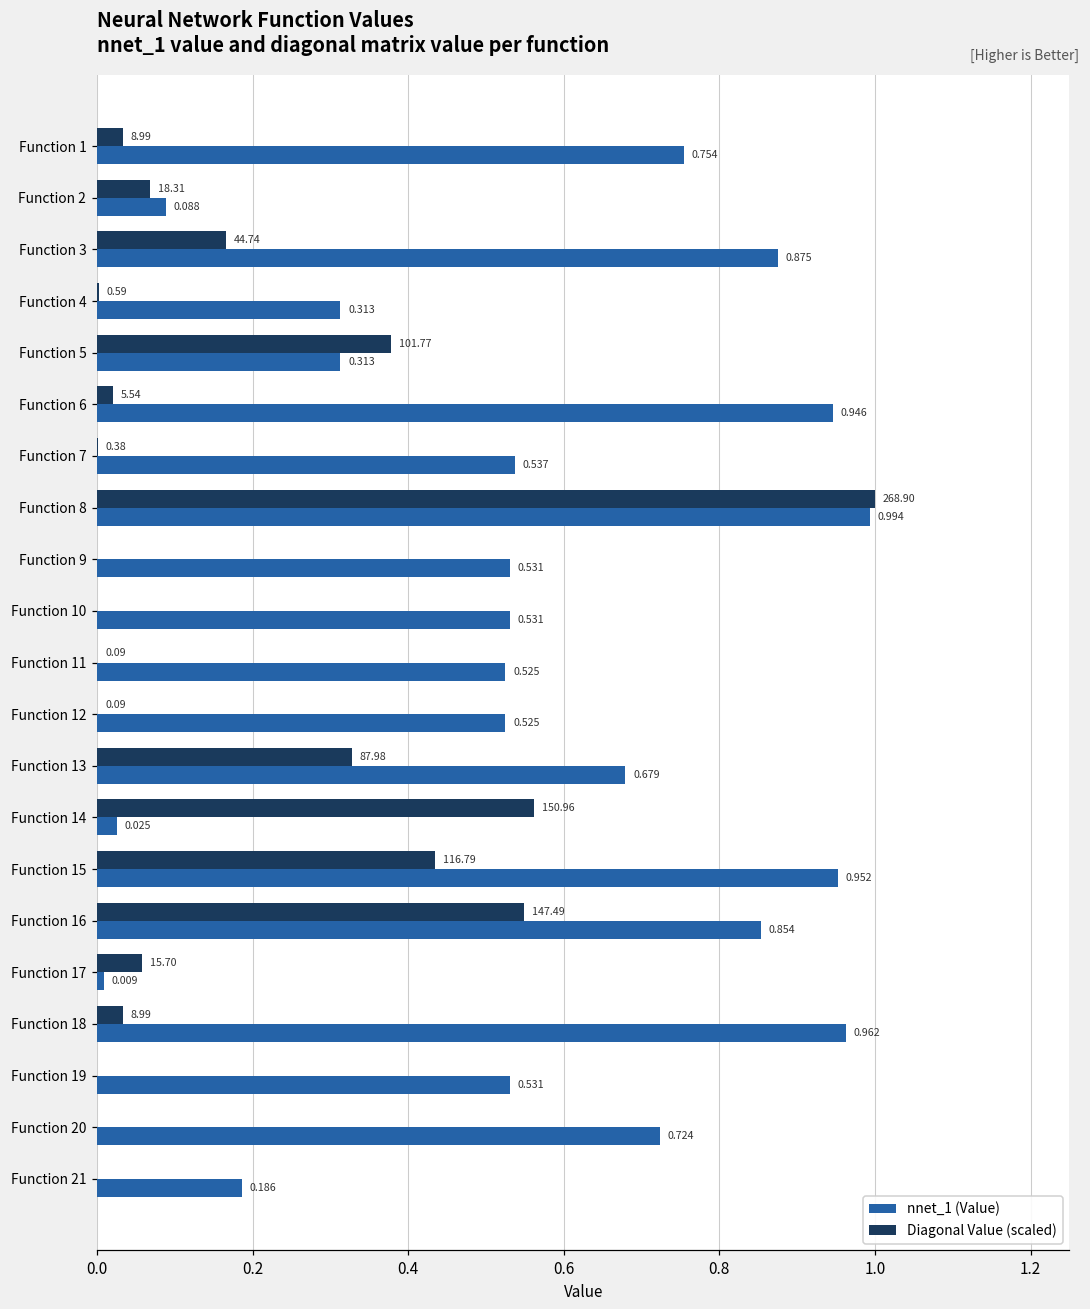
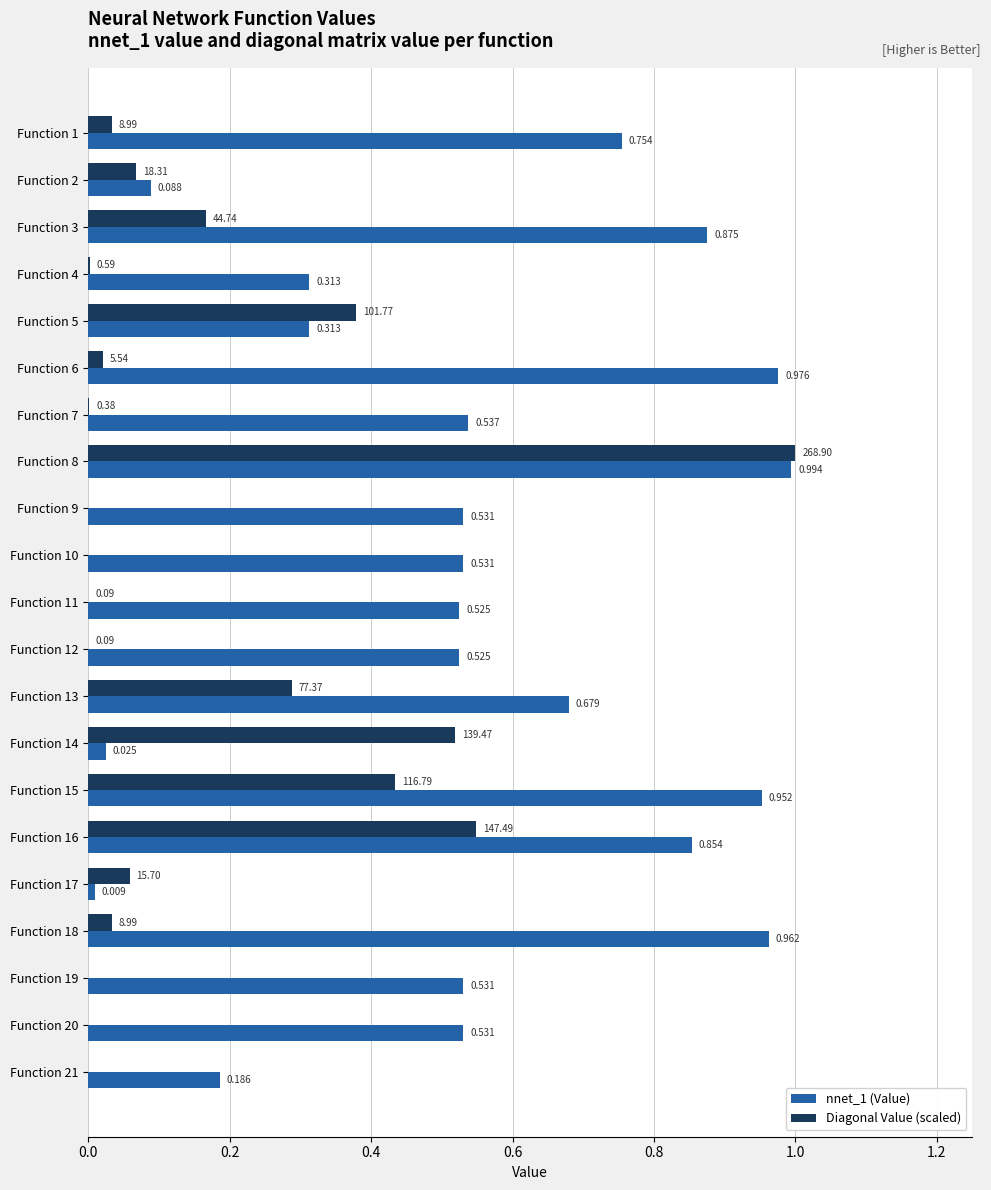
nnet_1 (Value), Function 6: 0.946 -> 0.976
Diagonal Value (scaled), Function 13: 87.98 -> 77.37
Diagonal Value (scaled), Function 14: 150.96 -> 139.47
nnet_1 (Value), Function 20: 0.724 -> 0.531
